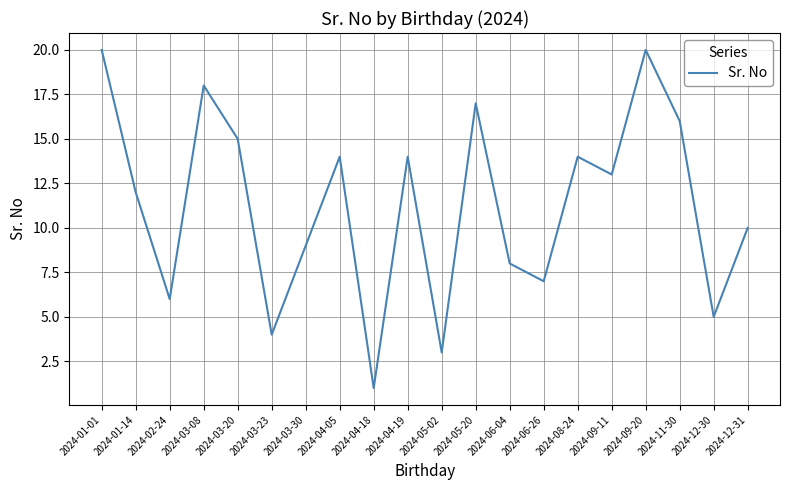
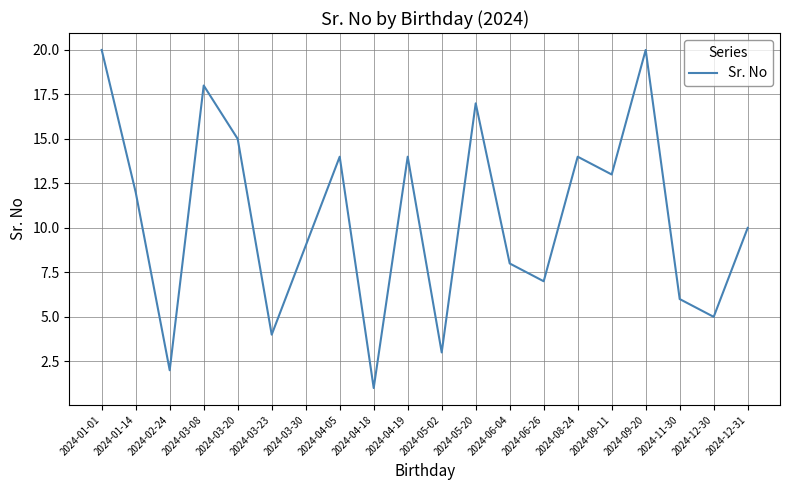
2024-02-24: 6 -> 2
2024-11-30: 16 -> 6
